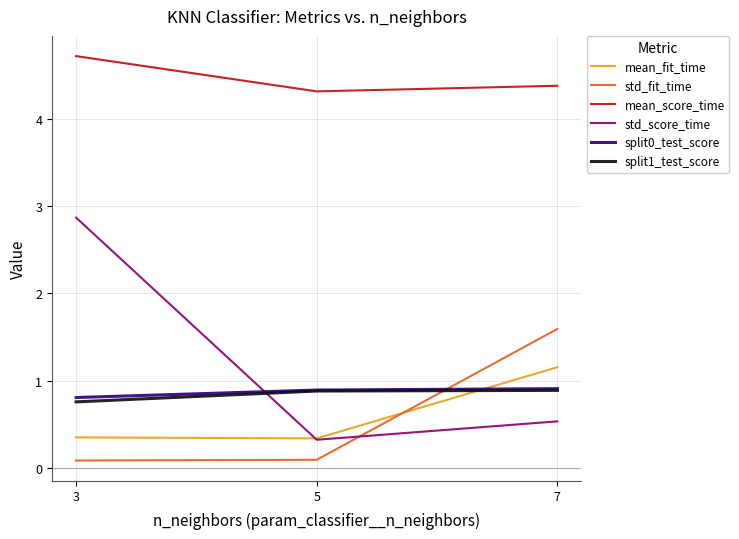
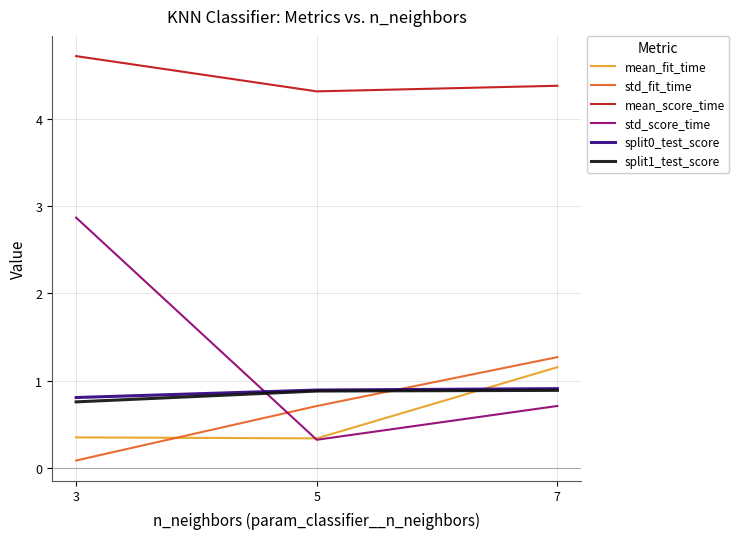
std_fit_time, 5: 0.1 -> 0.7
std_fit_time, 7: 1.6 -> 1.3
std_score_time, 7: 0.5 -> 0.7
